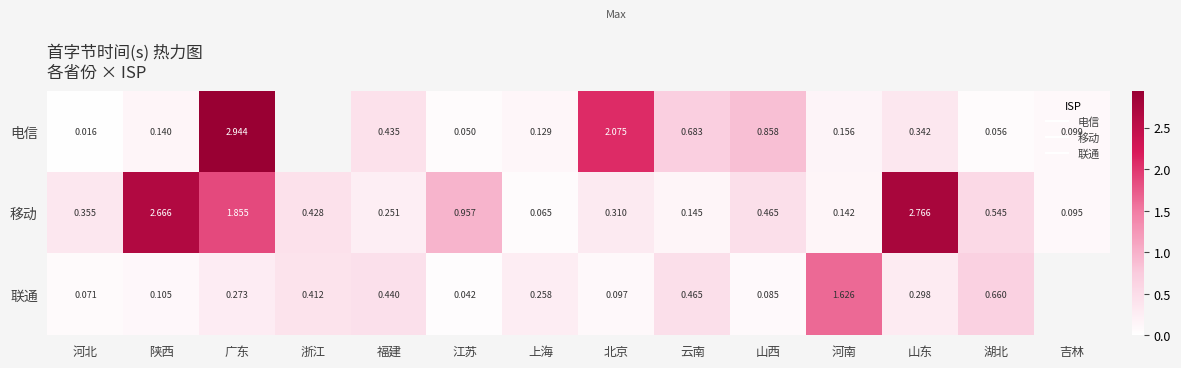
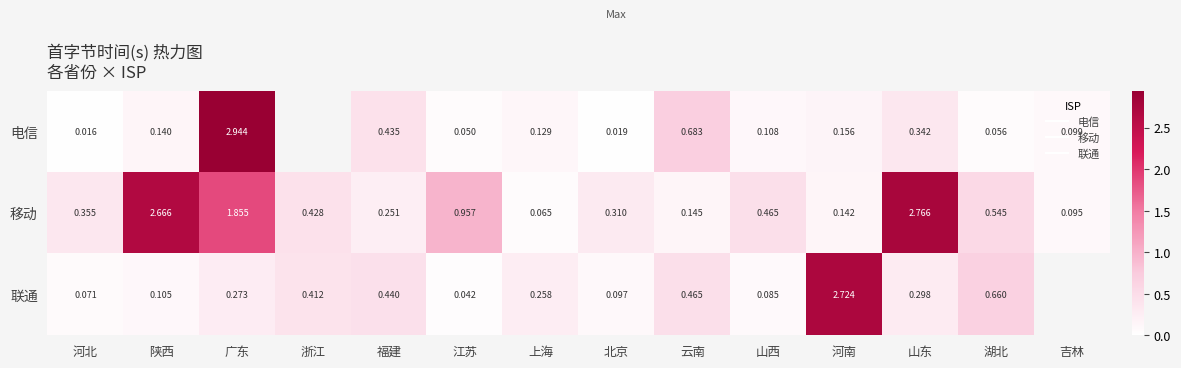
电信, 北京: 2.075 -> 0.019
电信, 山西: 0.858 -> 0.108
联通, 河南: 1.626 -> 2.724
